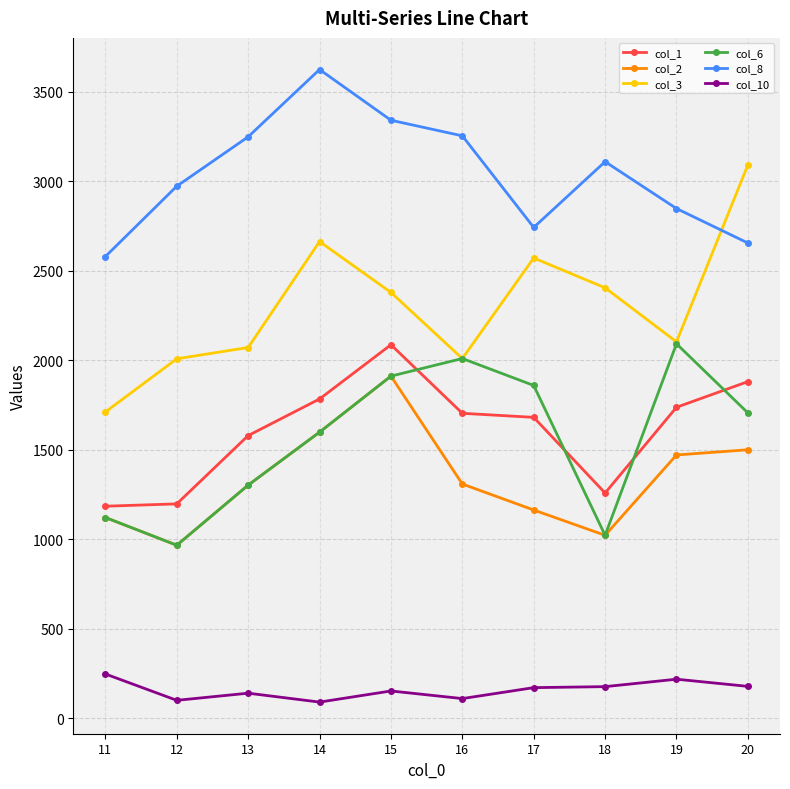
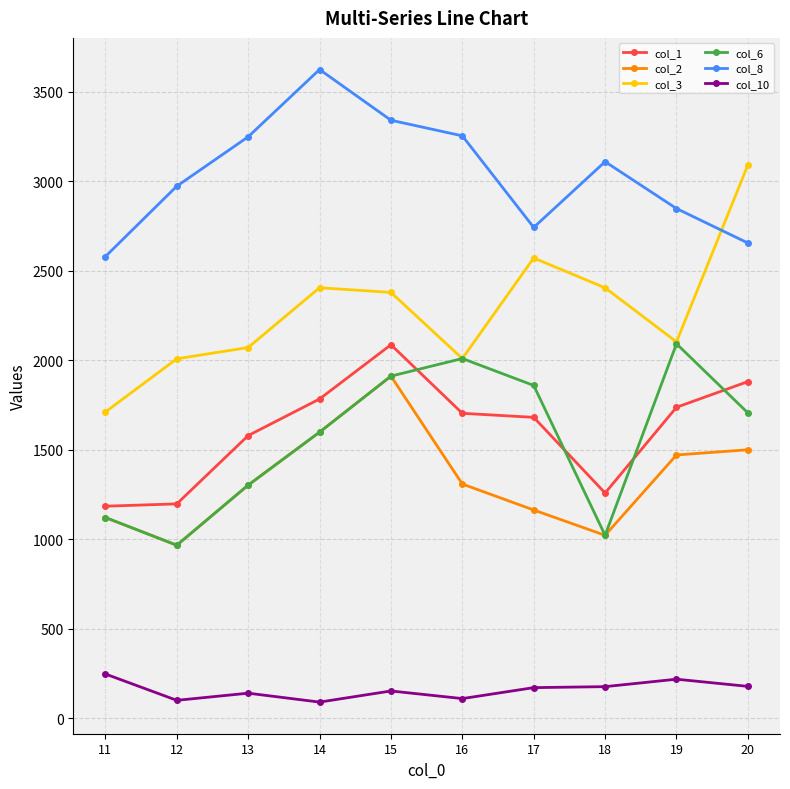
col_3, 14: 2660 -> 2410
